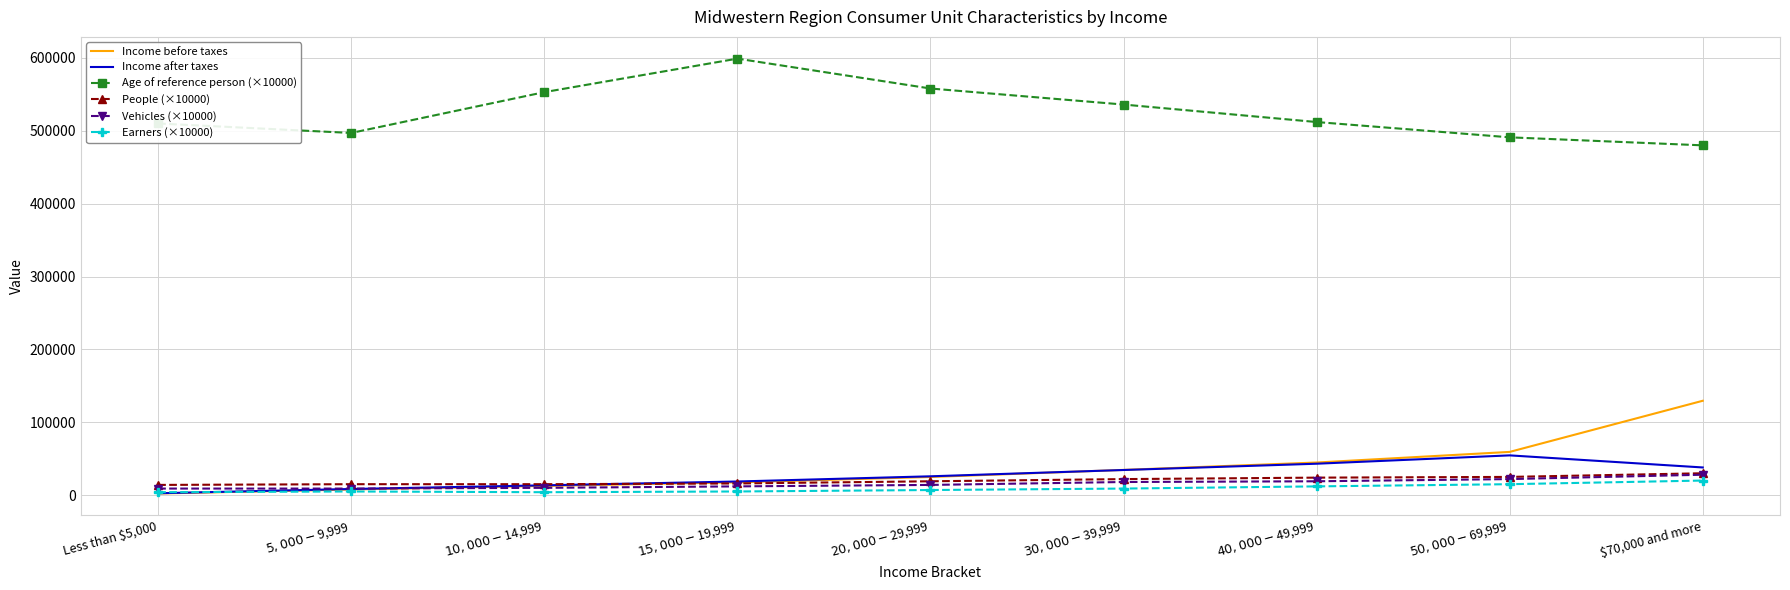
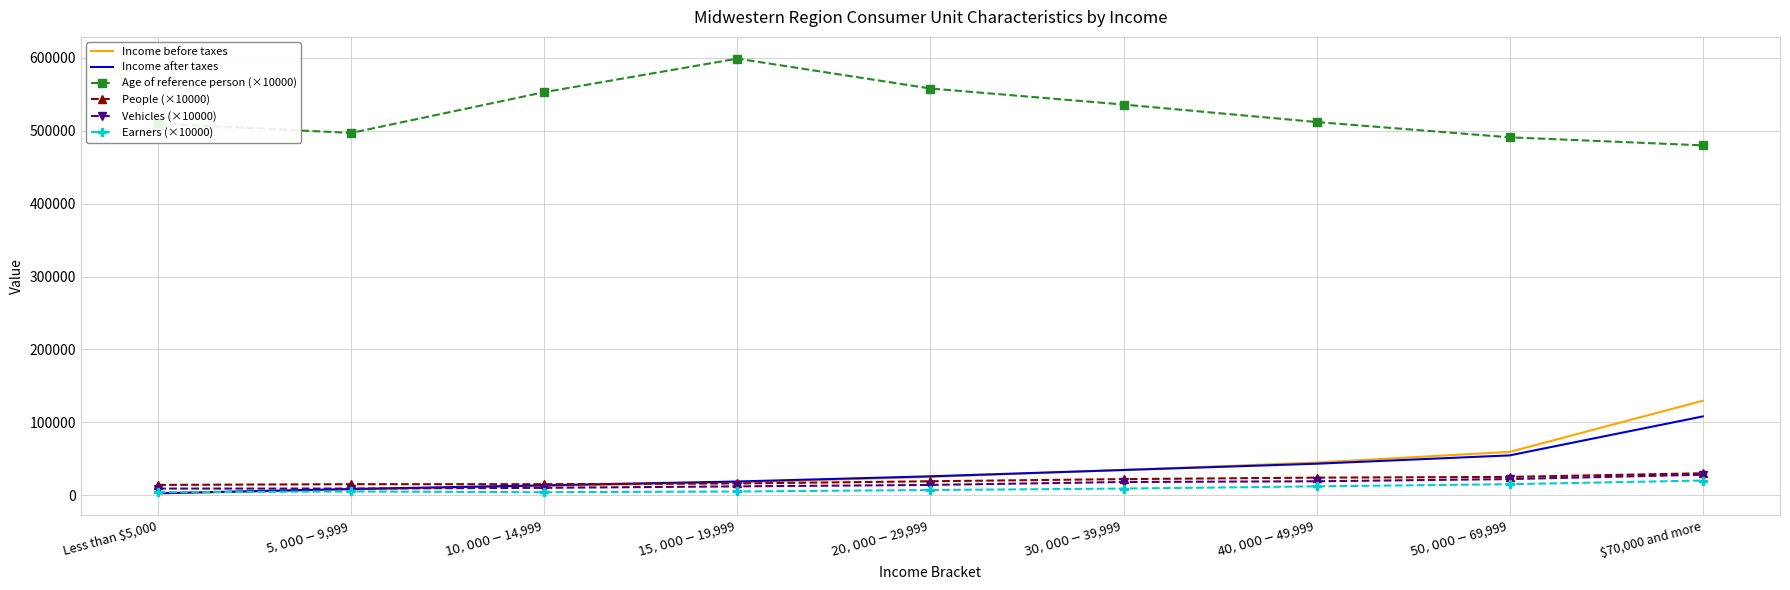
Income after taxes, $70,000 and more: 40000 -> 110000
